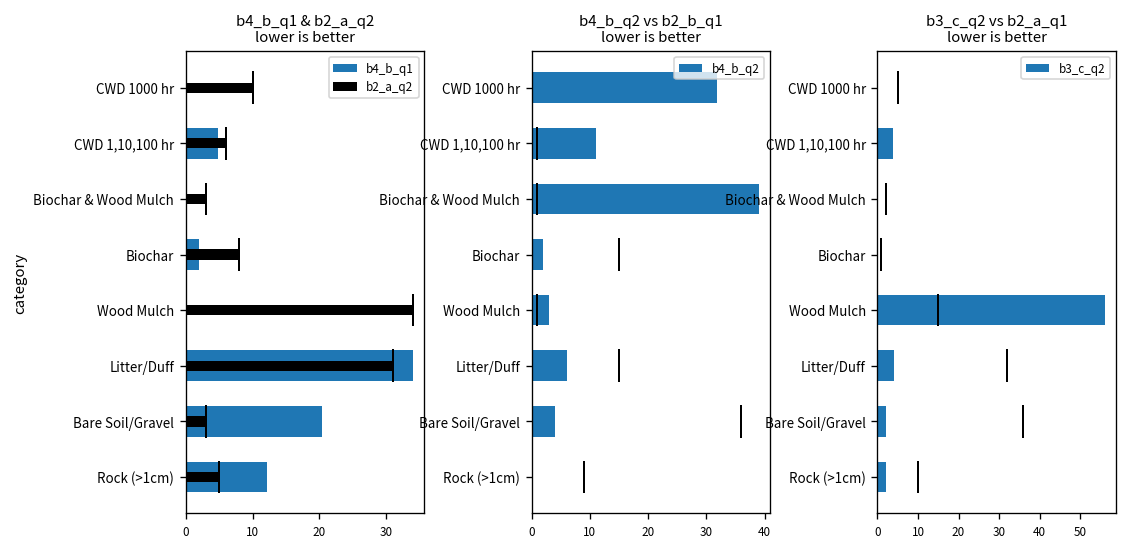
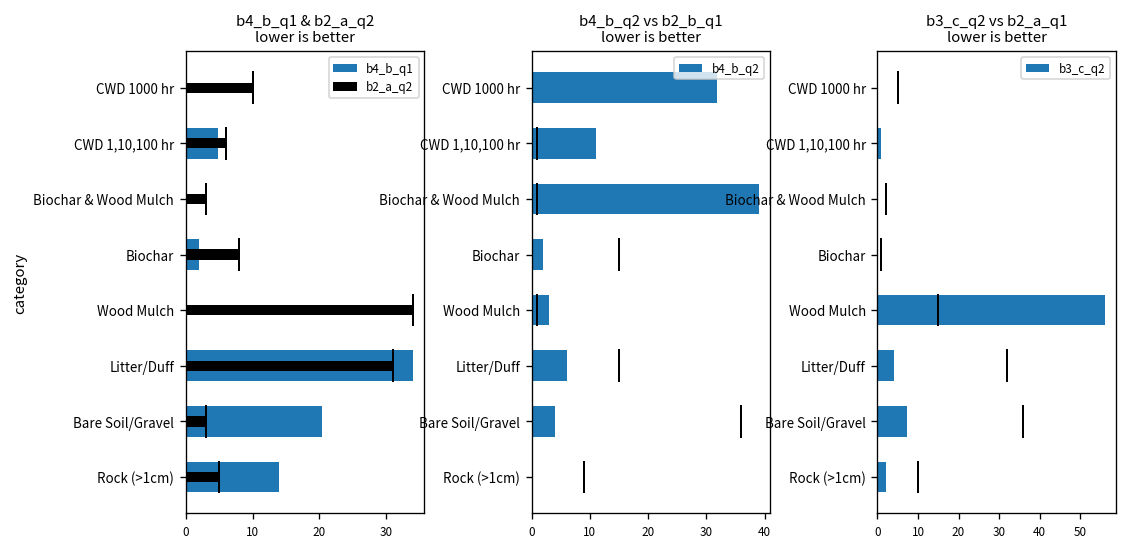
b4_b_q1 & b2_a_q2 lower is better, b4_b_q1, Rock (>1cm): 12 -> 14
b3_c_q2 vs b2_a_q1 lower is better, b3_c_q2, CWD 1,10,100 hr: 4 -> 1
b3_c_q2 vs b2_a_q1 lower is better, b3_c_q2, Bare Soil/Gravel: 2 -> 7
